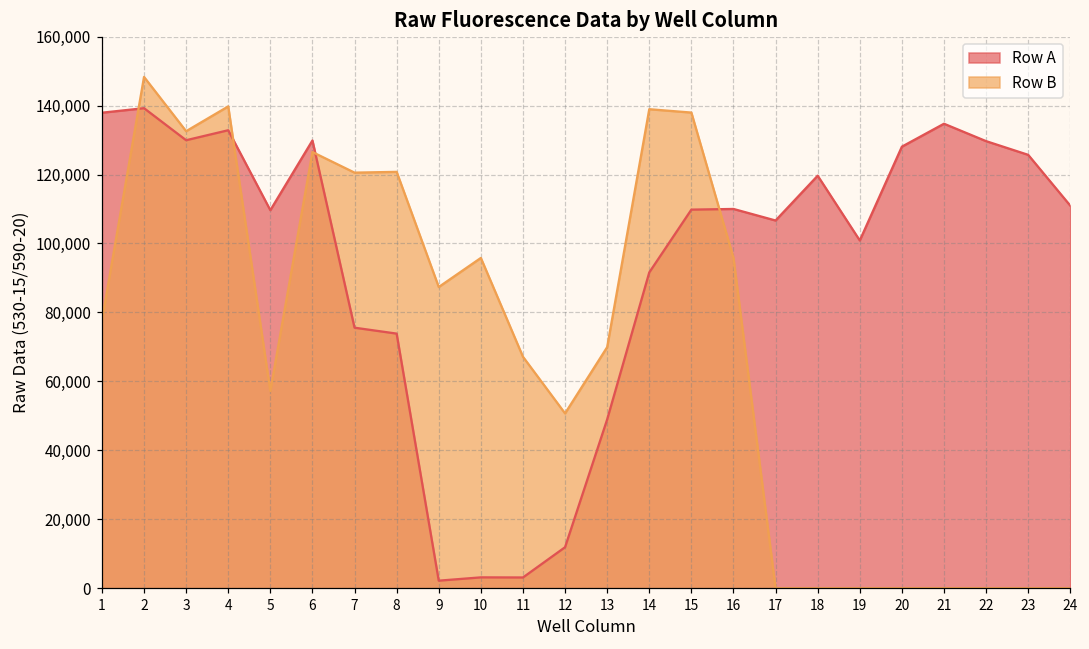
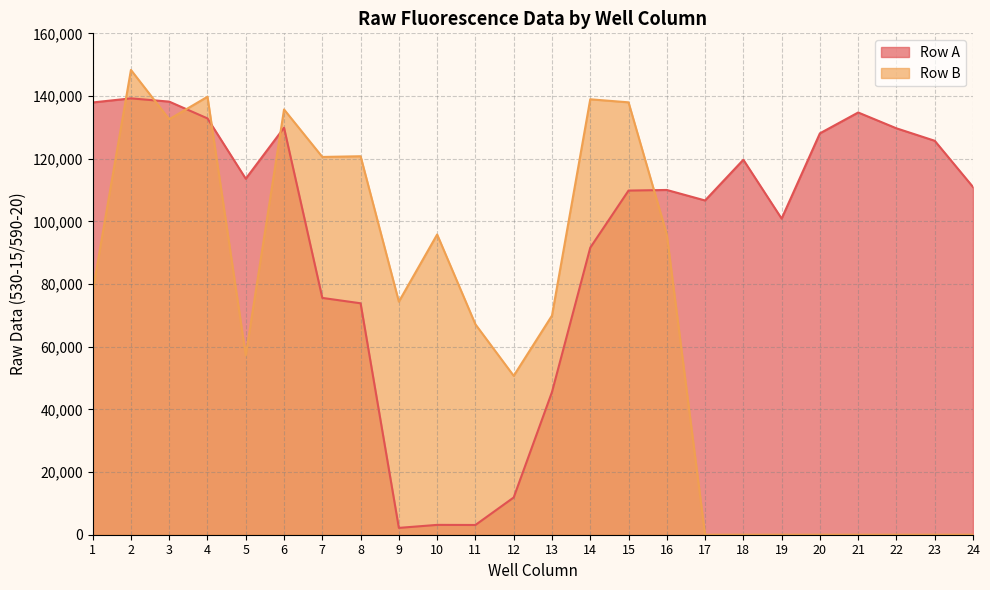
Row A, 3: 130,000 -> 138,000
Row A, 5: 110,000 -> 114,000
Row B, 6: 127,000 -> 136,000
Row B, 9: 87,000 -> 74,000
Row A, 13: 49,000 -> 46,000
